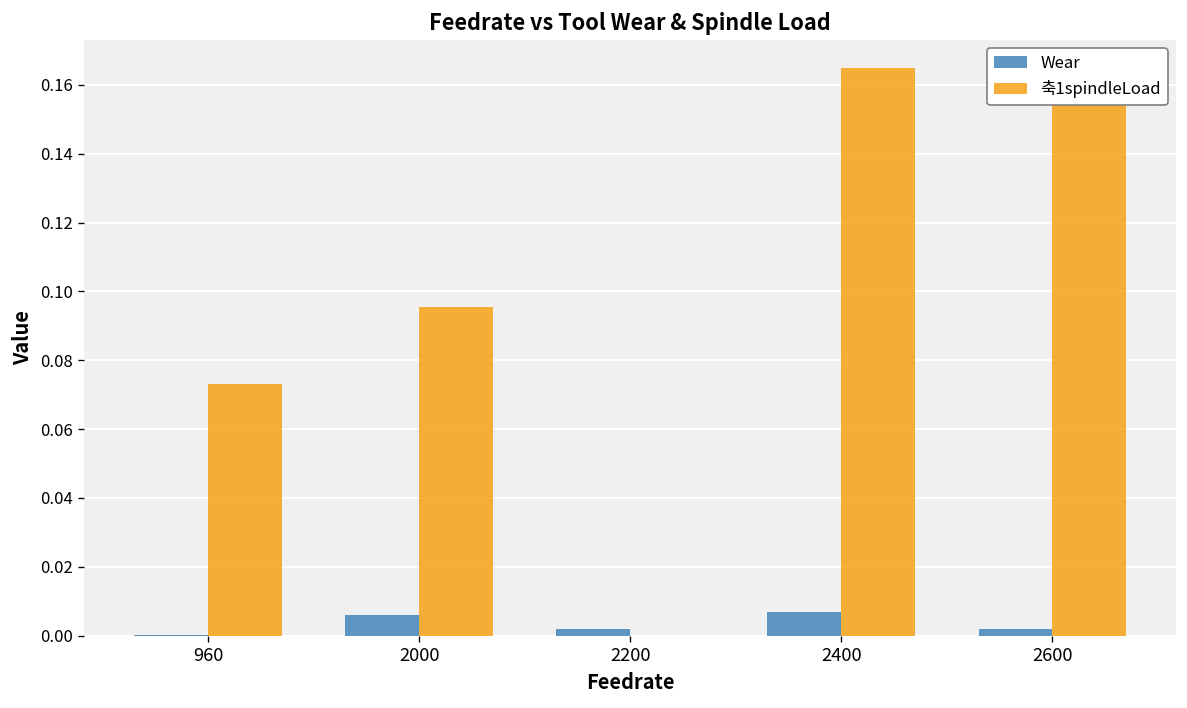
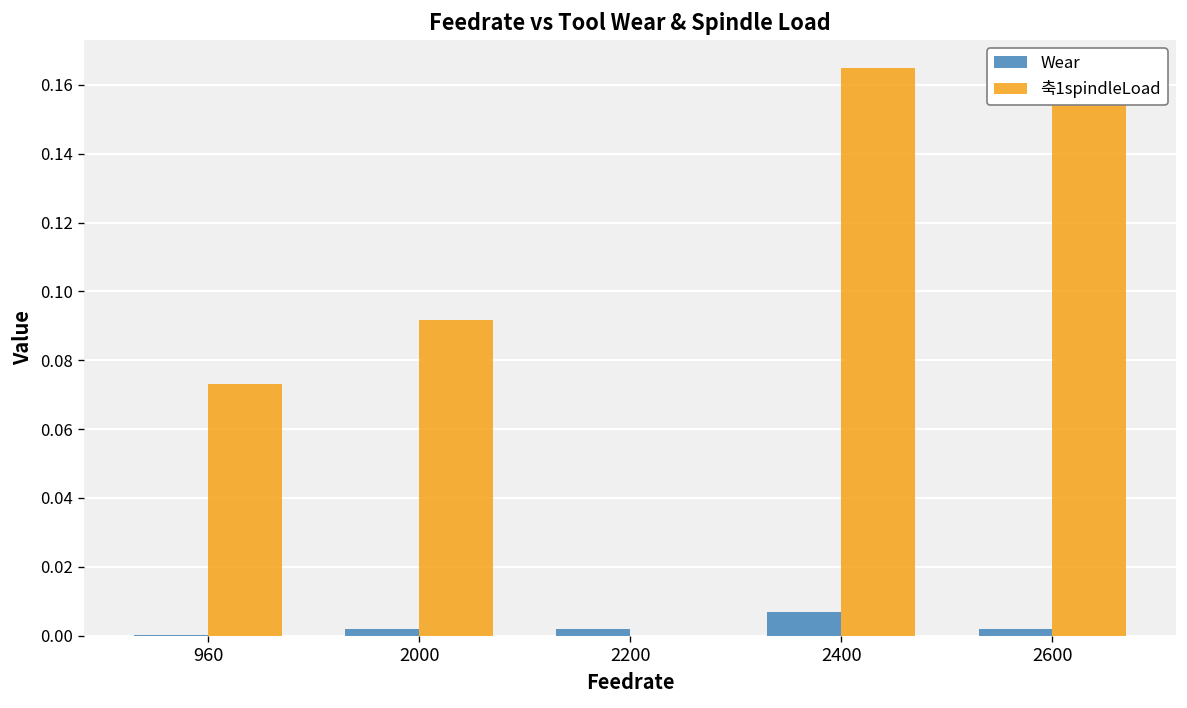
Wear, 2000: 0.006 -> 0.002
축1spindleLoad, 2000: 0.096 -> 0.092
